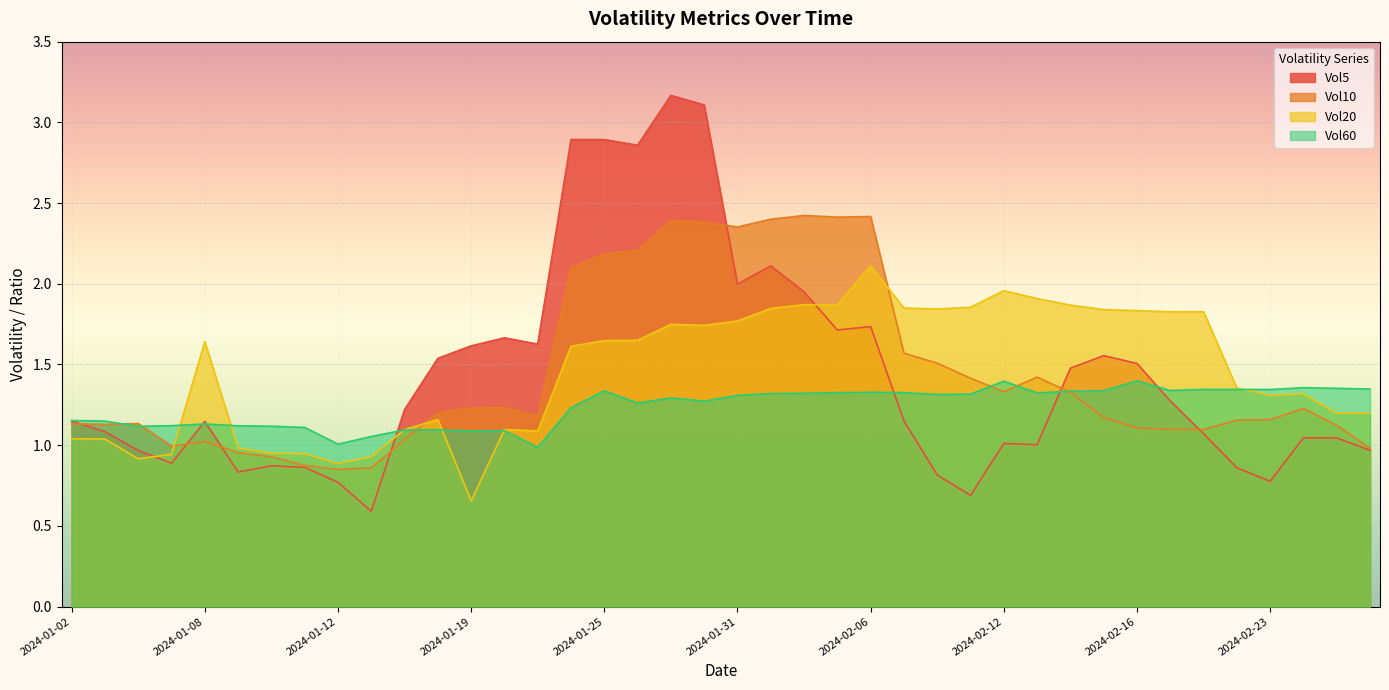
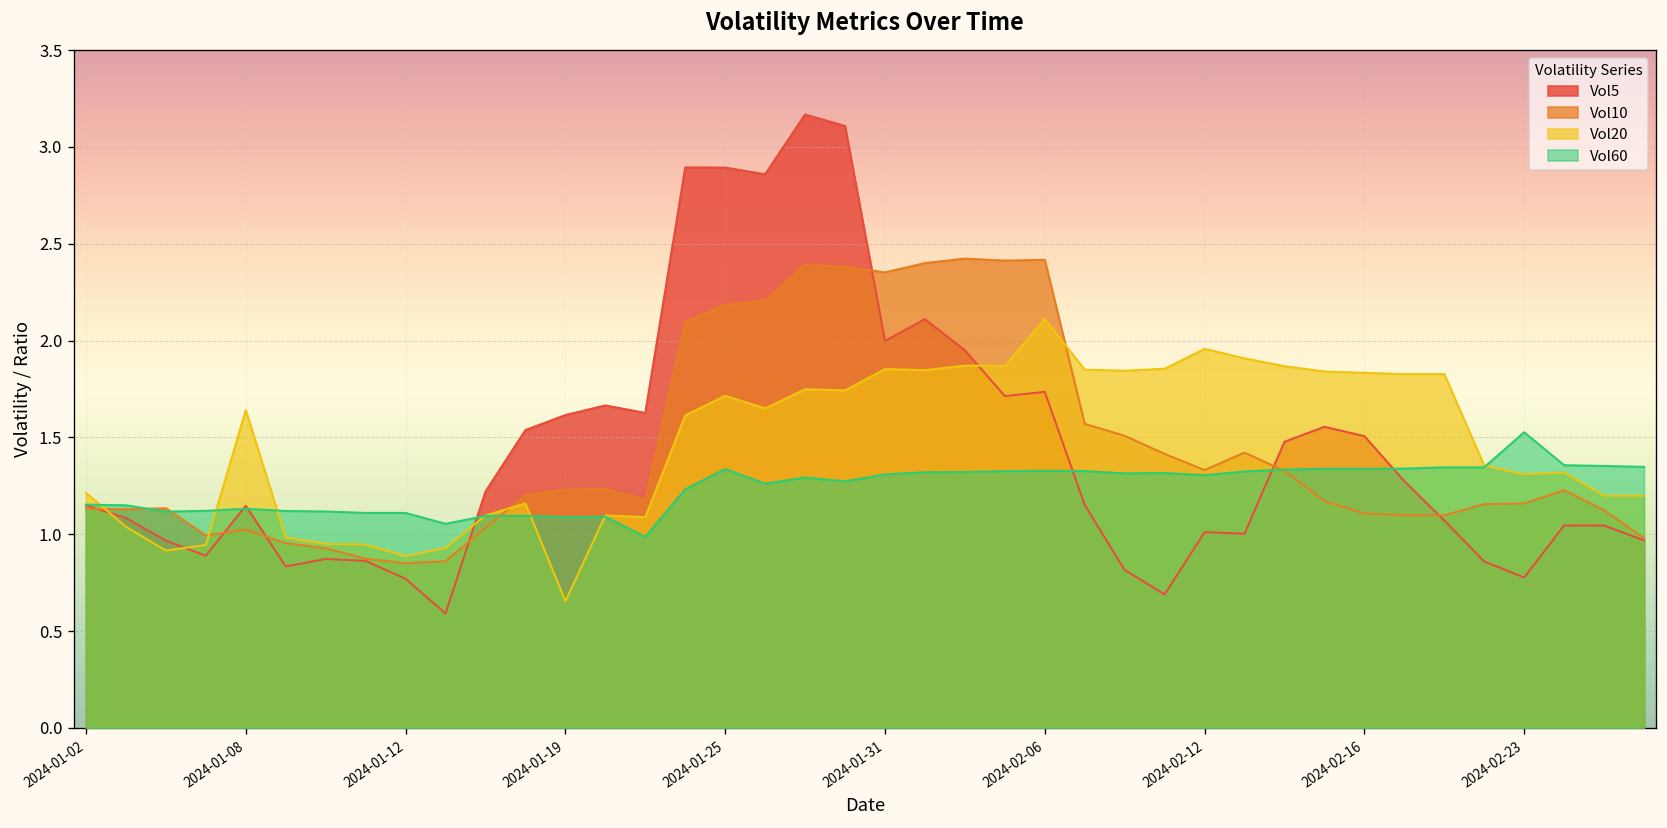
Vol20, 2024-01-02: 1.04 -> 1.21
Vol60, 2024-01-12: 1.01 -> 1.11
Vol20, 2024-01-25: 1.65 -> 1.72
Vol20, 2024-01-31: 1.77 -> 1.85
Vol60, 2024-02-12: 1.40 -> 1.31
Vol60, 2024-02-16: 1.40 -> 1.34
Vol60, 2024-02-23: 1.35 -> 1.53
